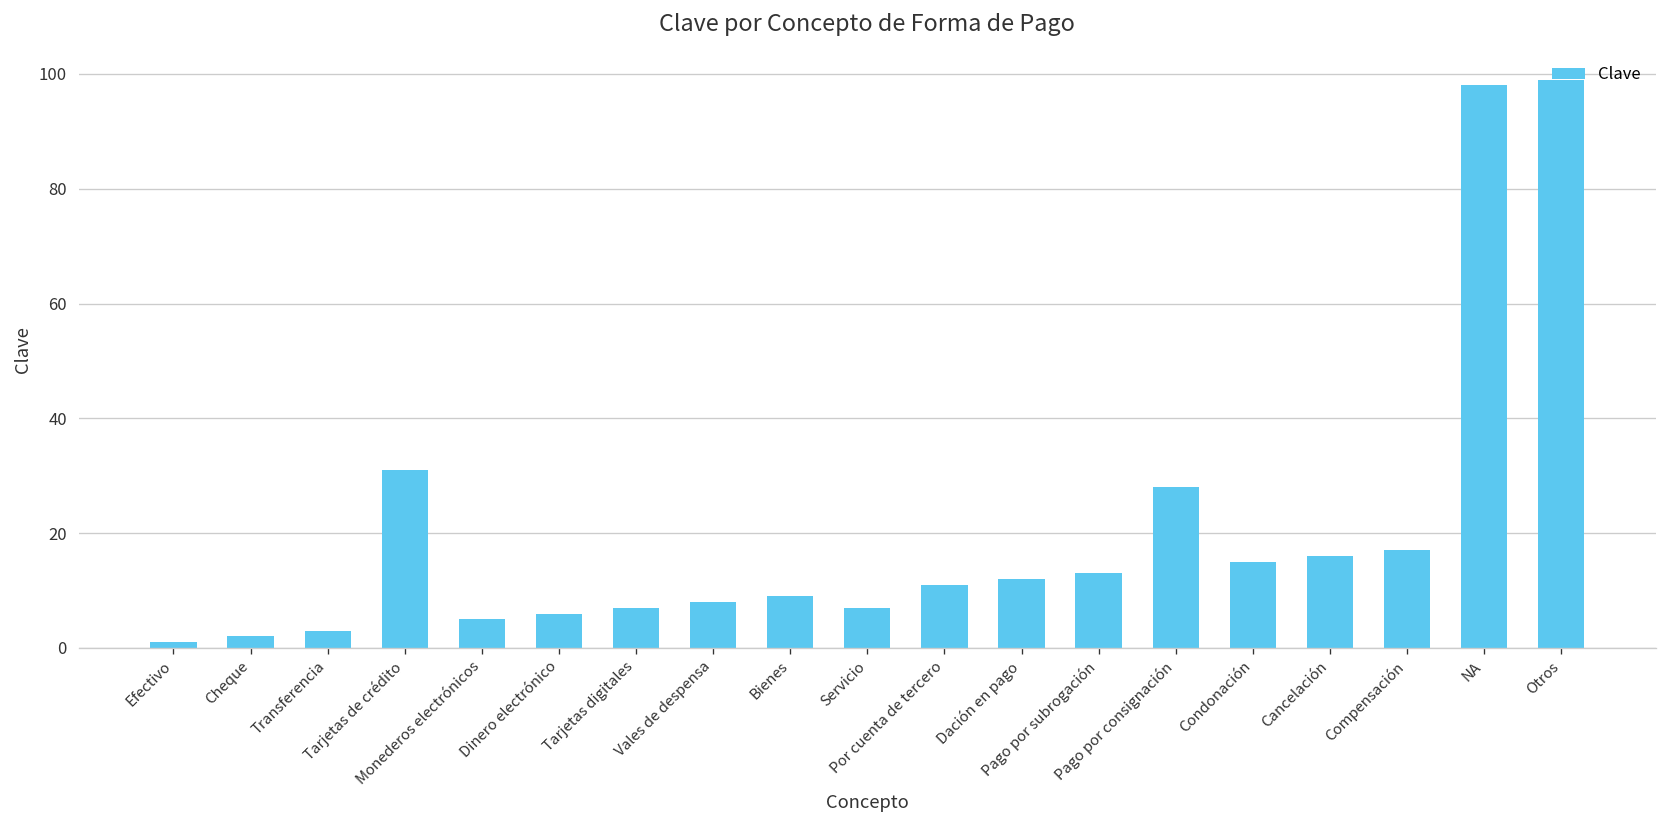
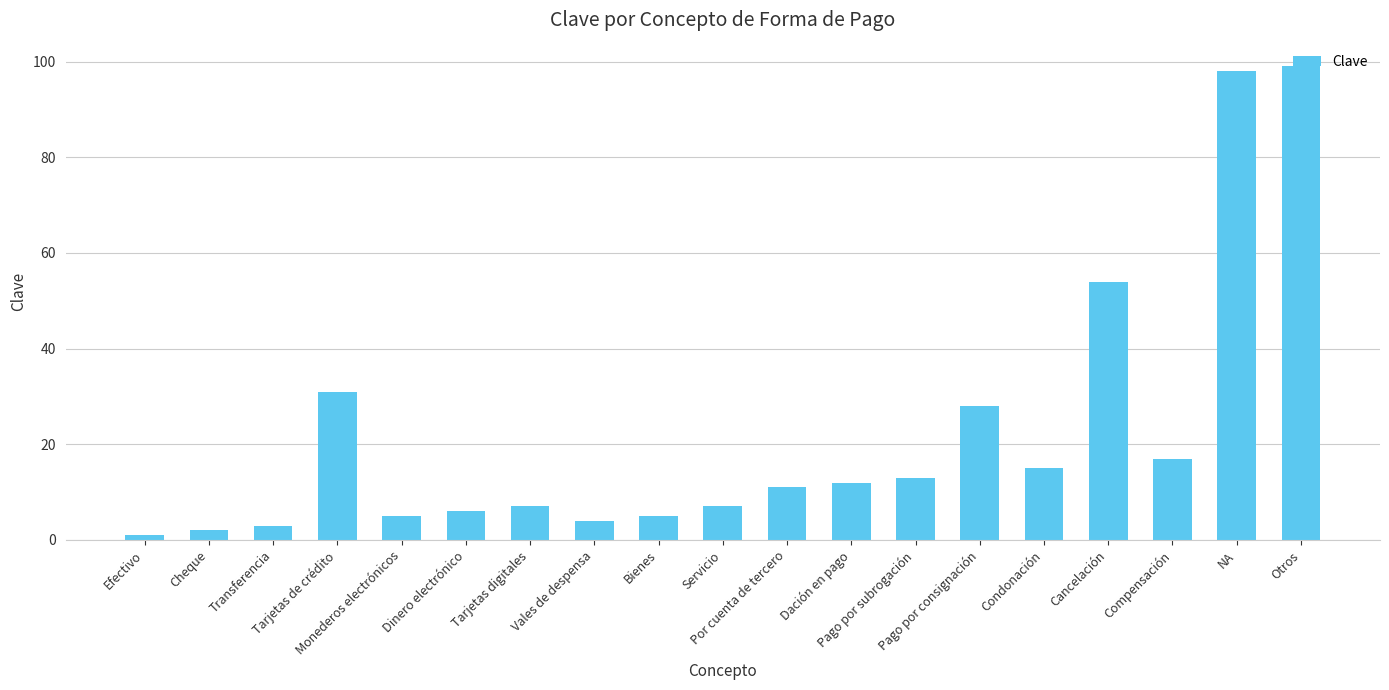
Vales de despensa: 8 -> 4
Bienes: 9 -> 5
Cancelación: 16 -> 54
